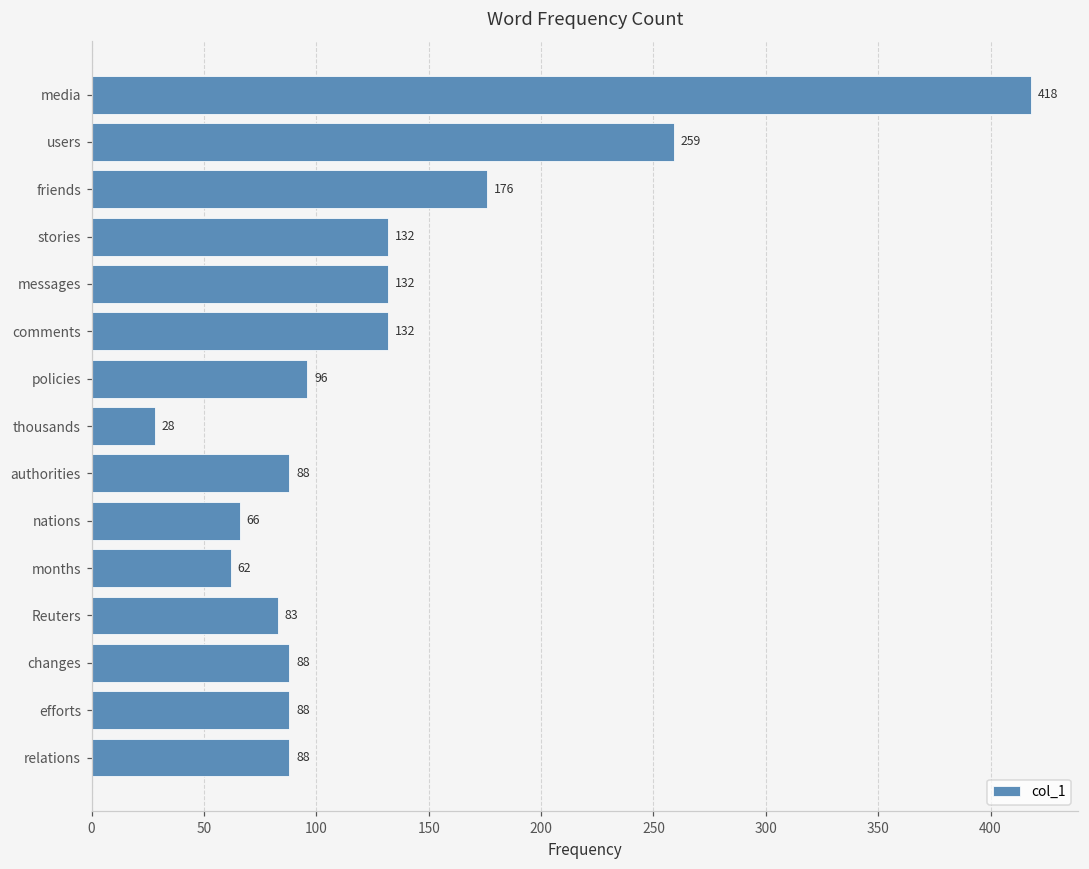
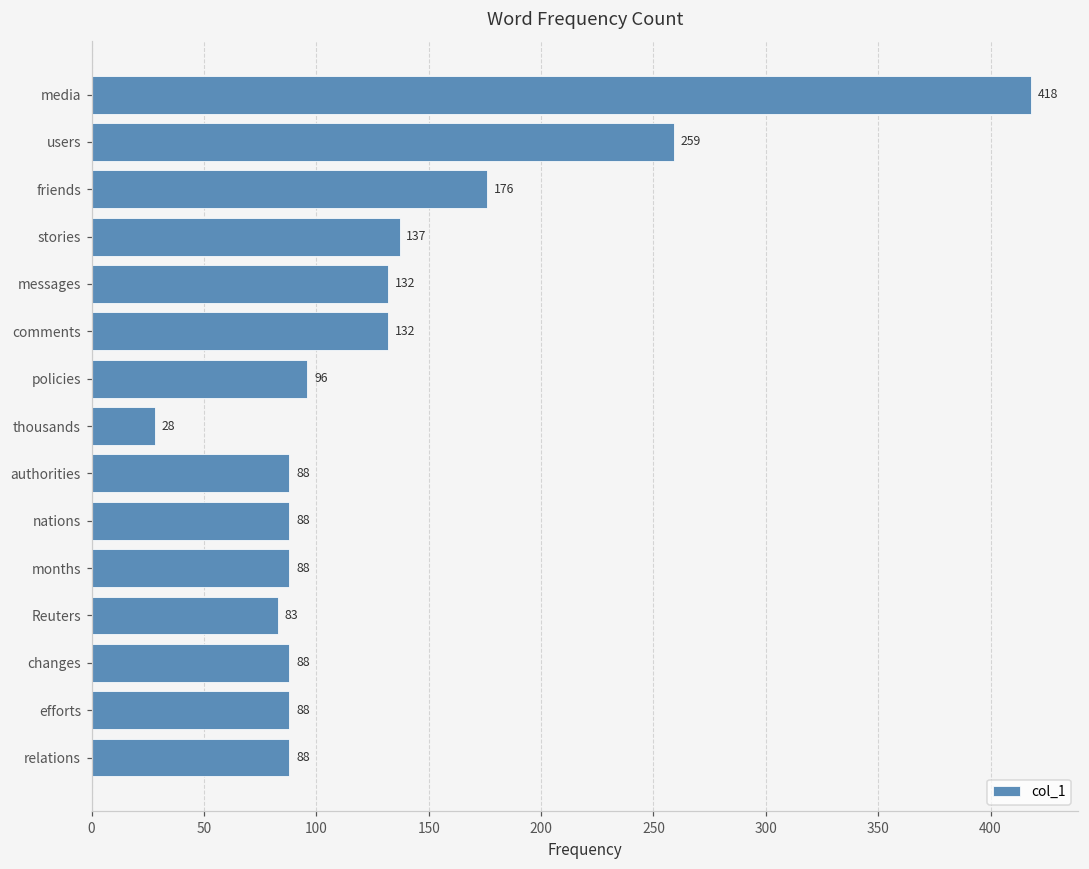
stories: 132 -> 137
nations: 66 -> 88
months: 62 -> 88
